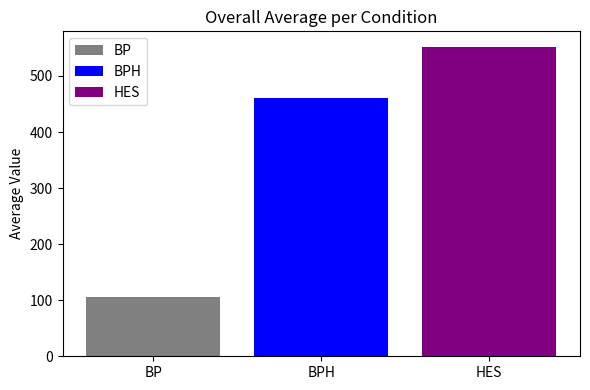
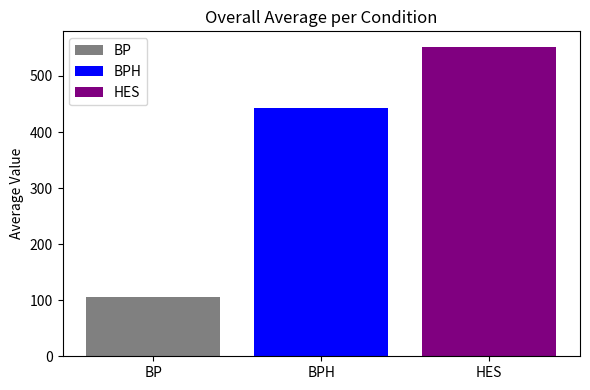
BPH: 460 -> 440
